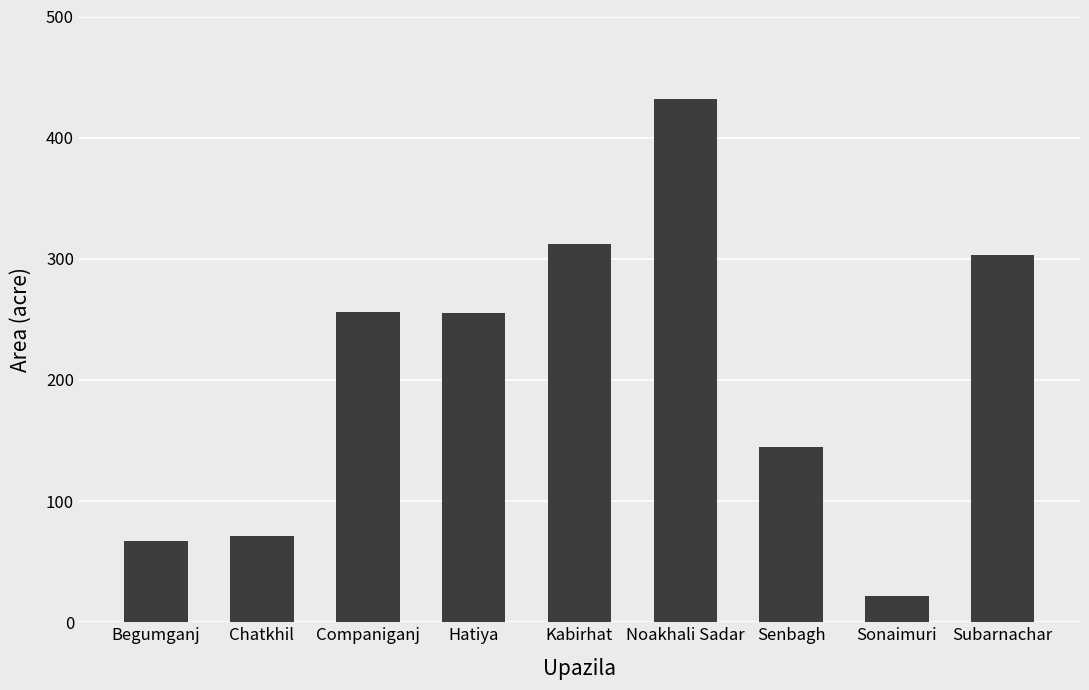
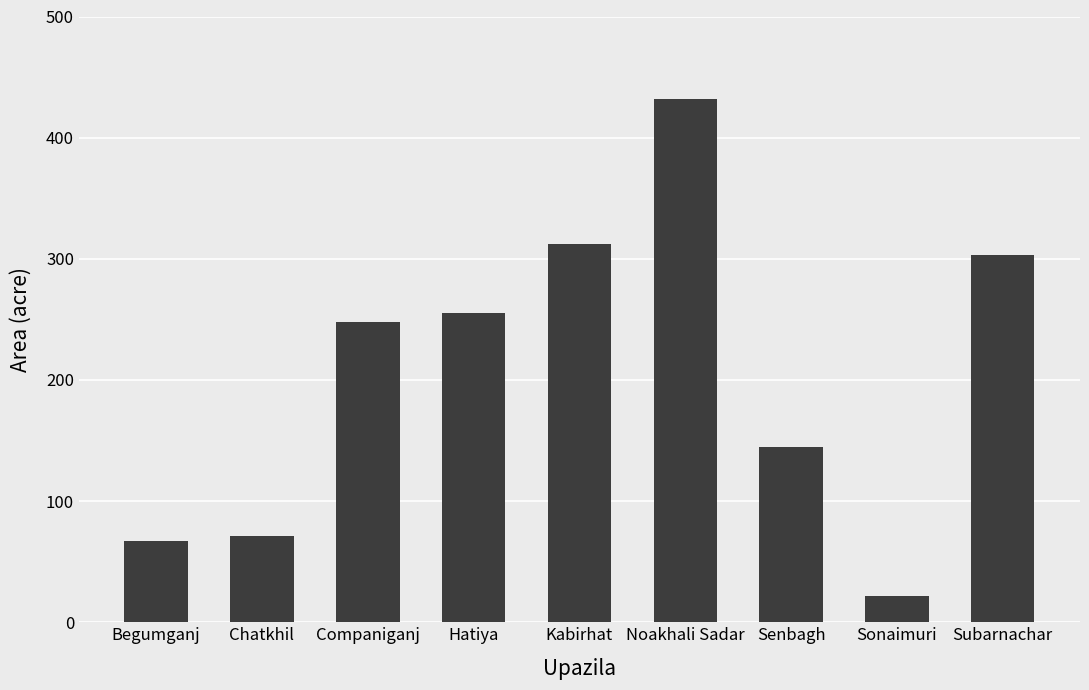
Companiganj: 256 -> 248
